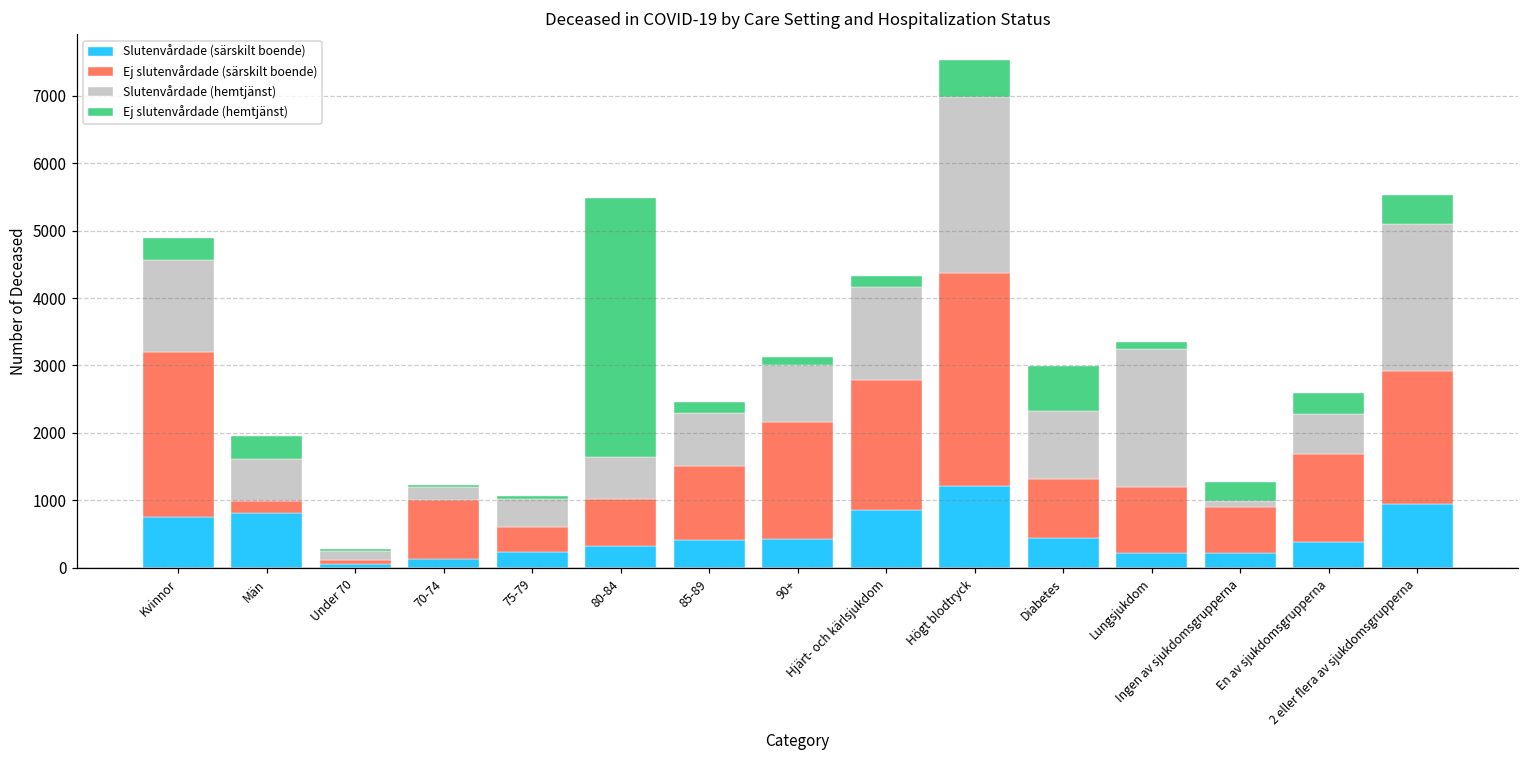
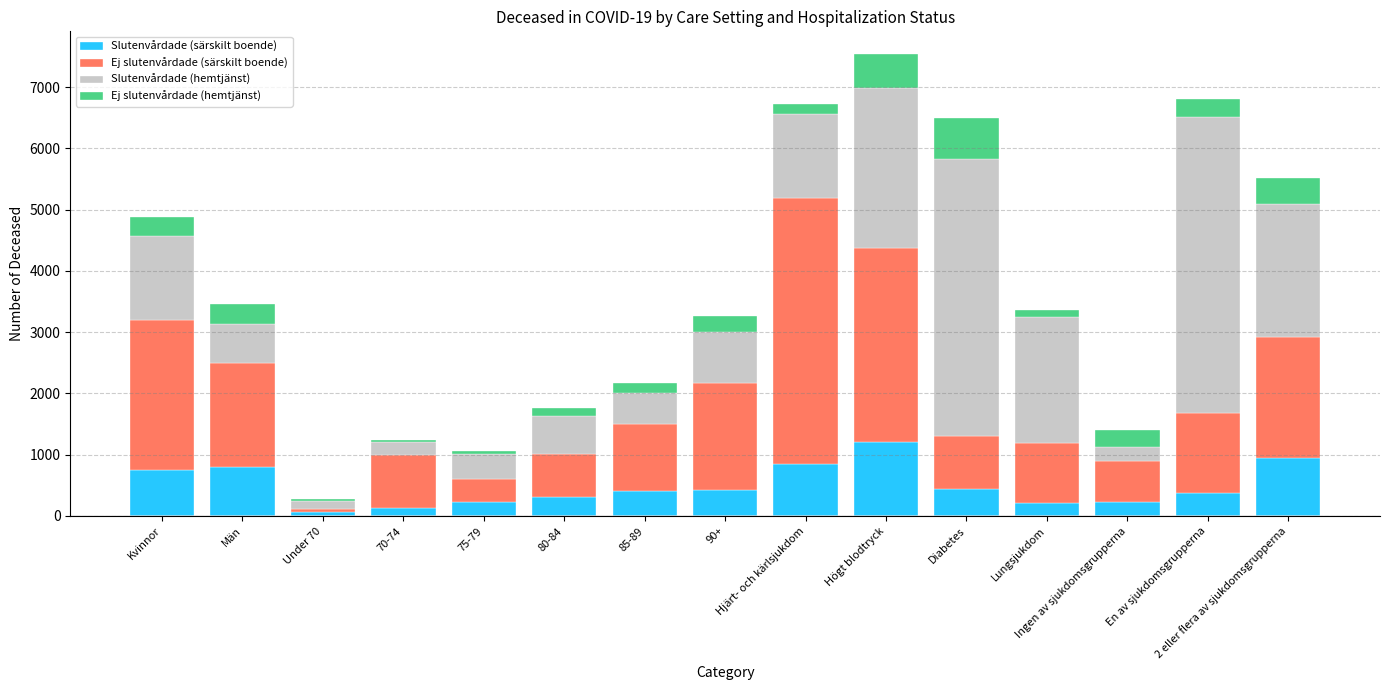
Ej slutenvårdade (särskilt boende), Män: 200 -> 1700
Ej slutenvårdade (hemtjänst), 80-84: 3800 -> 100
Slutenvårdade (hemtjänst), 85-89: 800 -> 500
Ej slutenvårdade (hemtjänst), 90+: 100 -> 300
Ej slutenvårdade (särskilt boende), Hjärt- och kärlsjukdom: 1900 -> 4300
Slutenvårdade (hemtjänst), Diabetes: 1000 -> 4500
Slutenvårdade (hemtjänst), Ingen av sjukdomsgrupperna: 100 -> 200
Slutenvårdade (hemtjänst), En av sjukdomsgrupperna: 600 -> 4800
